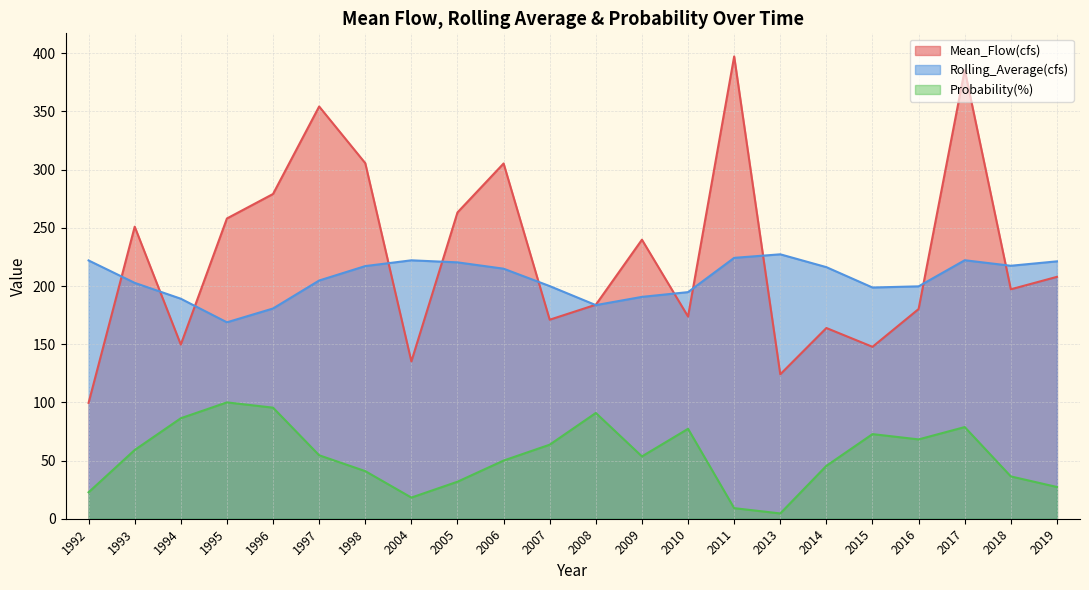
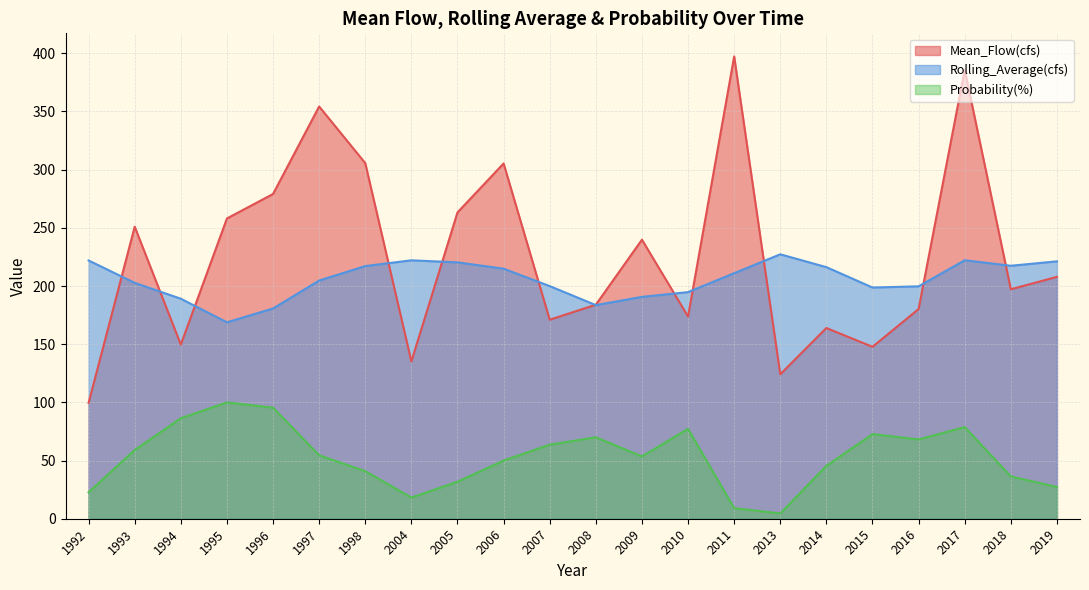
Probability(%), 2008: 91 -> 70
Rolling_Average(cfs), 2011: 224 -> 211
